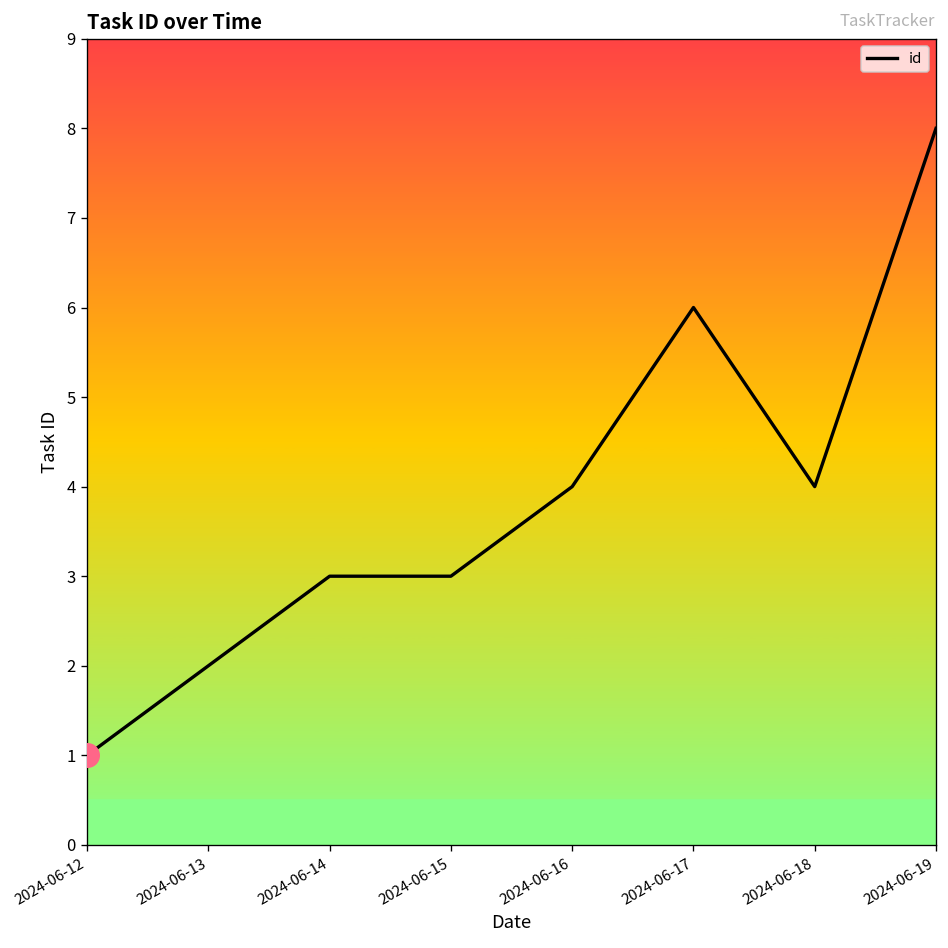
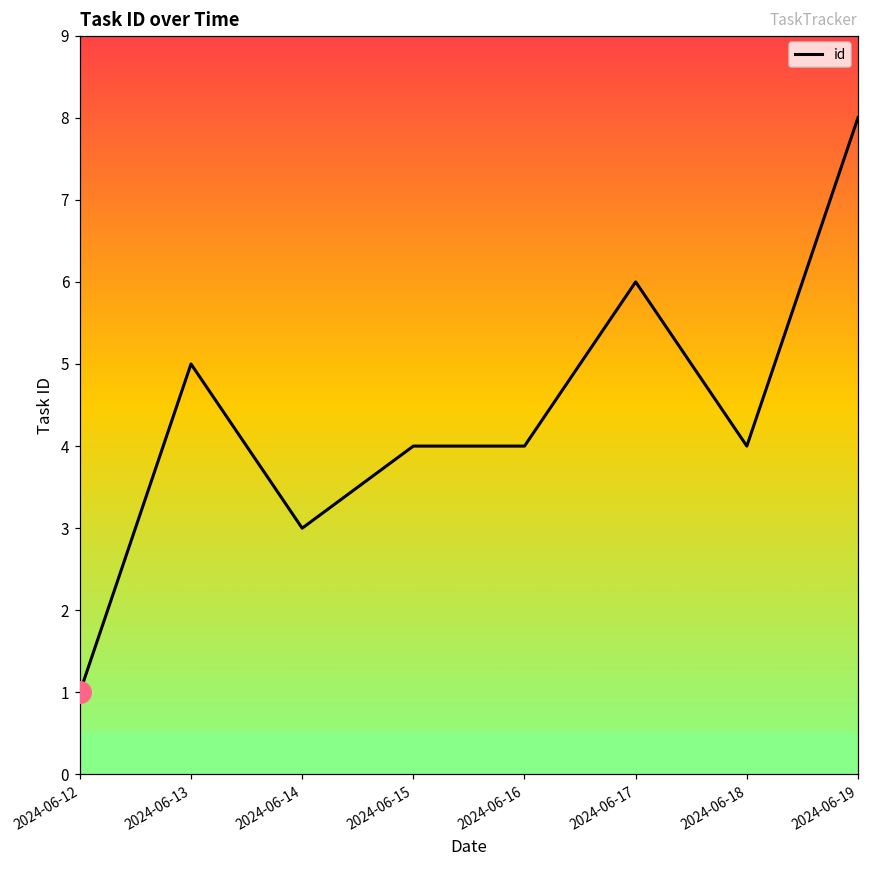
id, 2024-06-13: 2 -> 5
id, 2024-06-15: 3 -> 4
